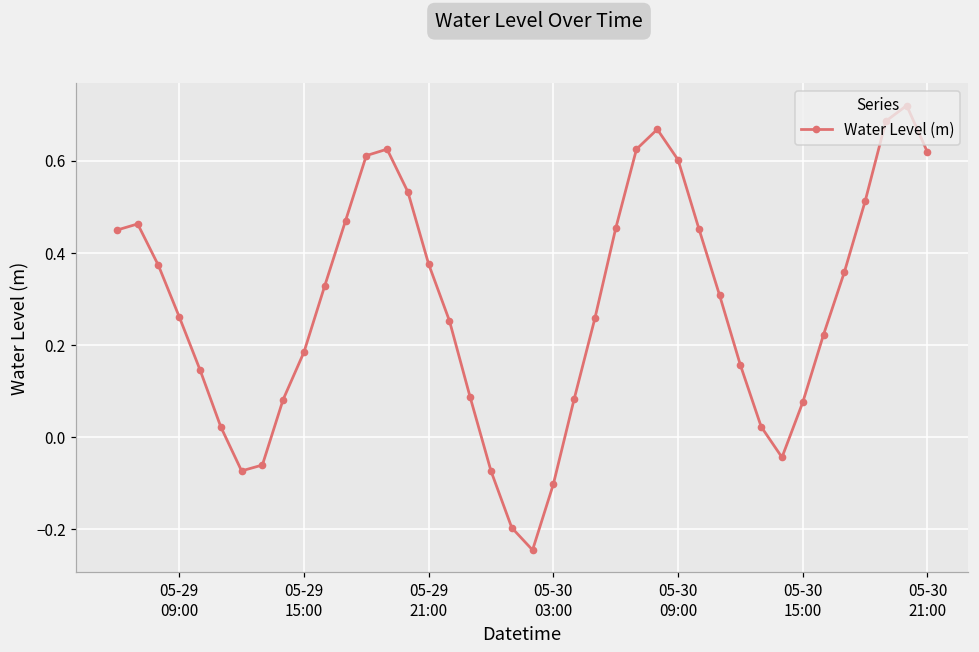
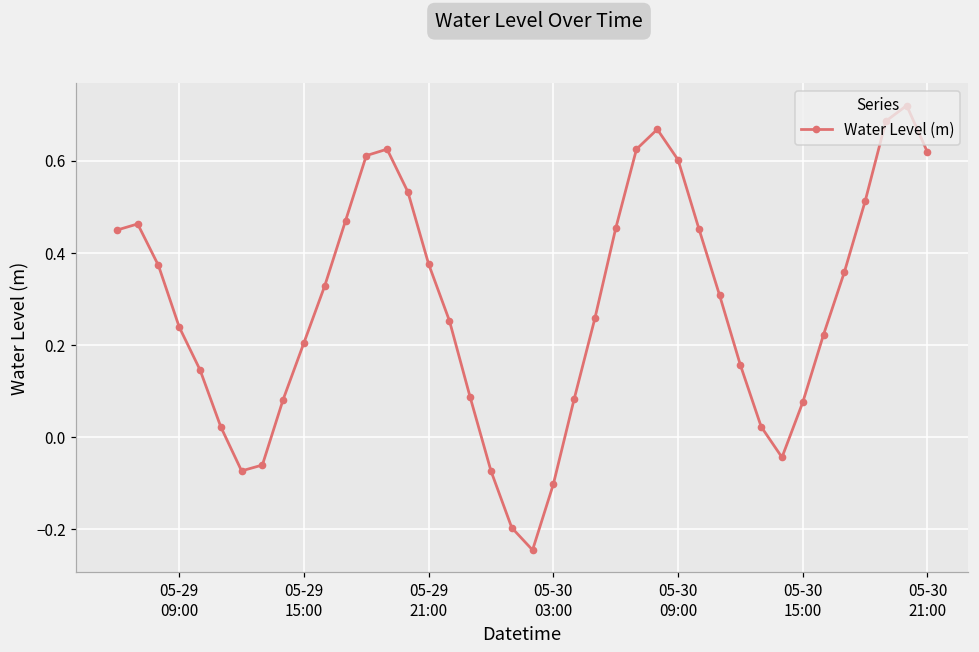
05-29 09:00: 0.26 -> 0.24
05-29 15:00: 0.18 -> 0.20
